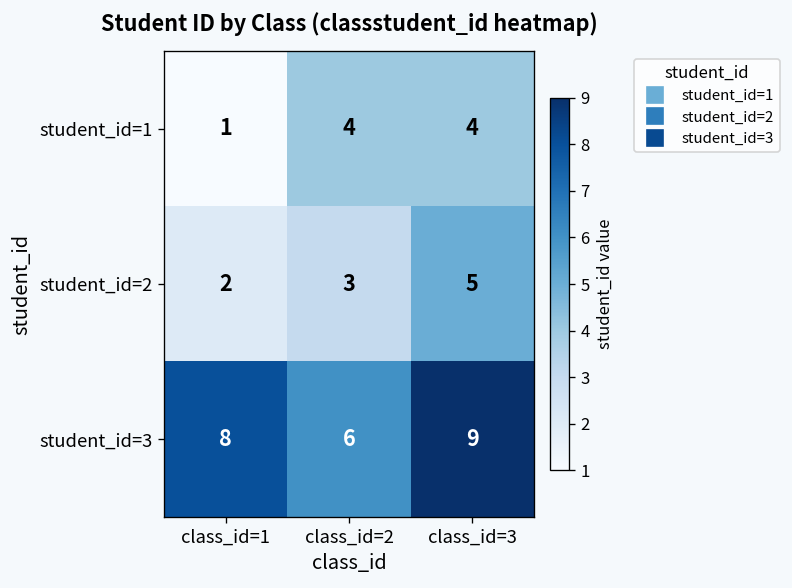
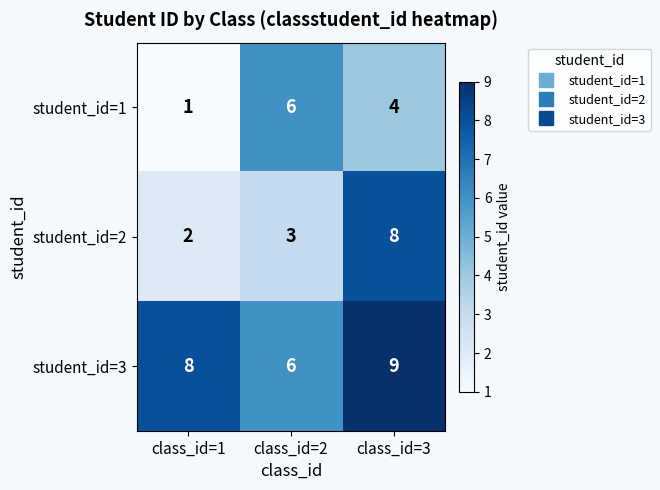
student_id=1, class_id=2: 4 -> 6
student_id=2, class_id=3: 5 -> 8
